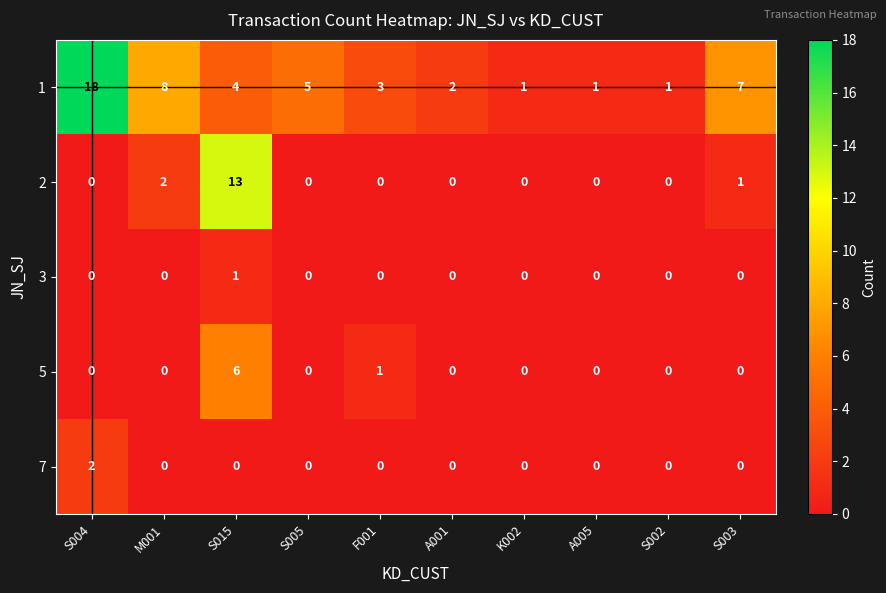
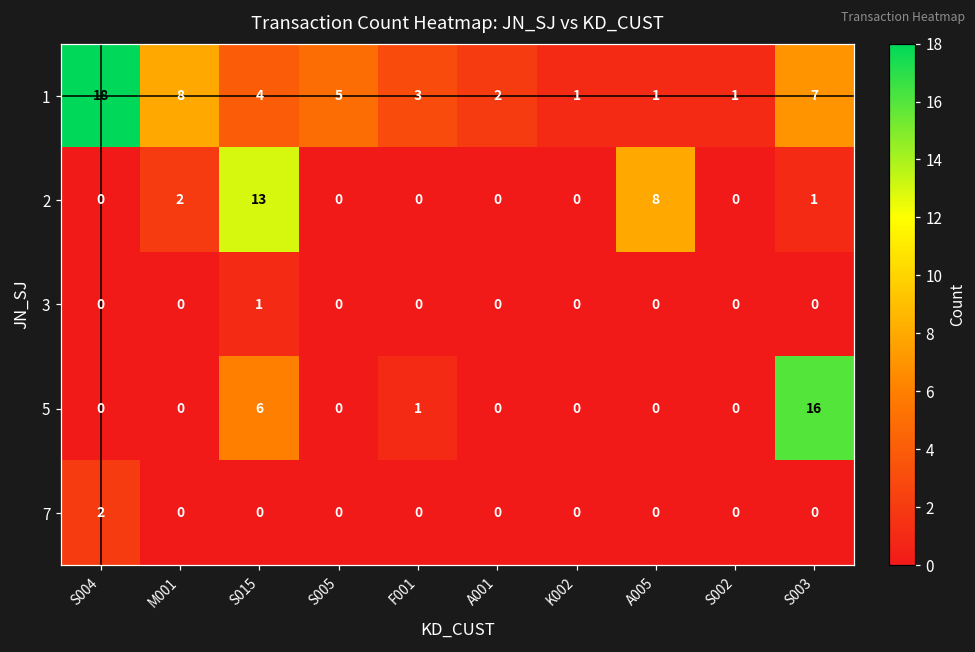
2, A005: 0 -> 8
5, S003: 0 -> 16
